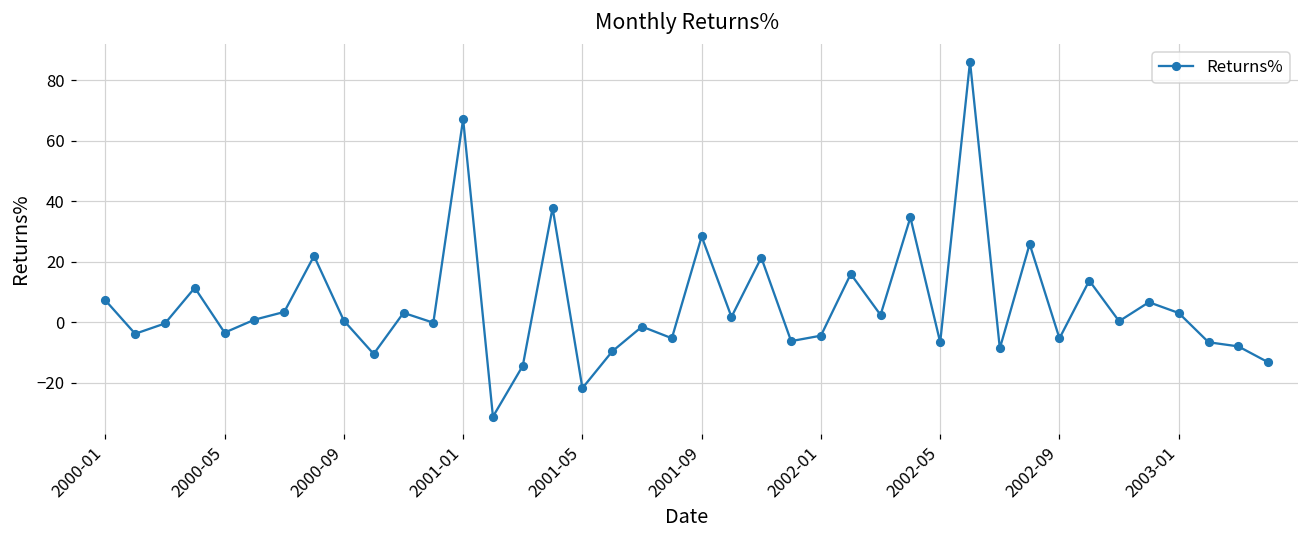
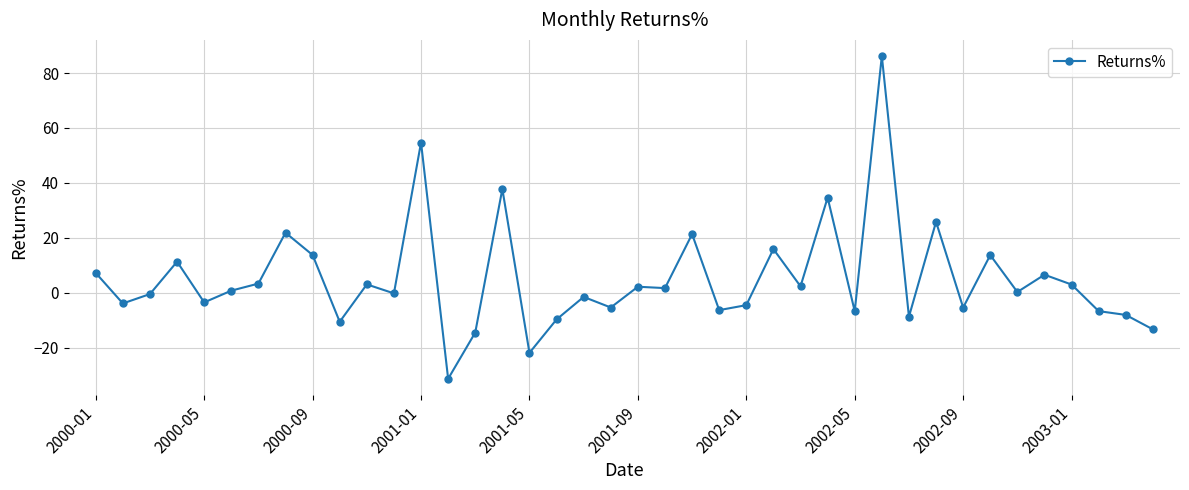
2000-09: 0 -> 14
2001-01: 67 -> 55
2001-09: 28 -> 2
